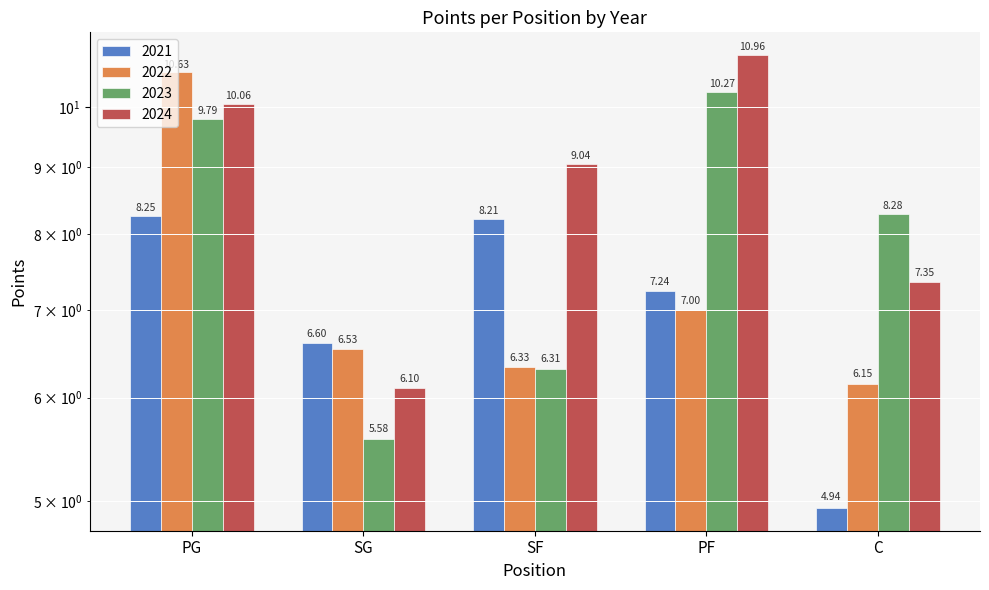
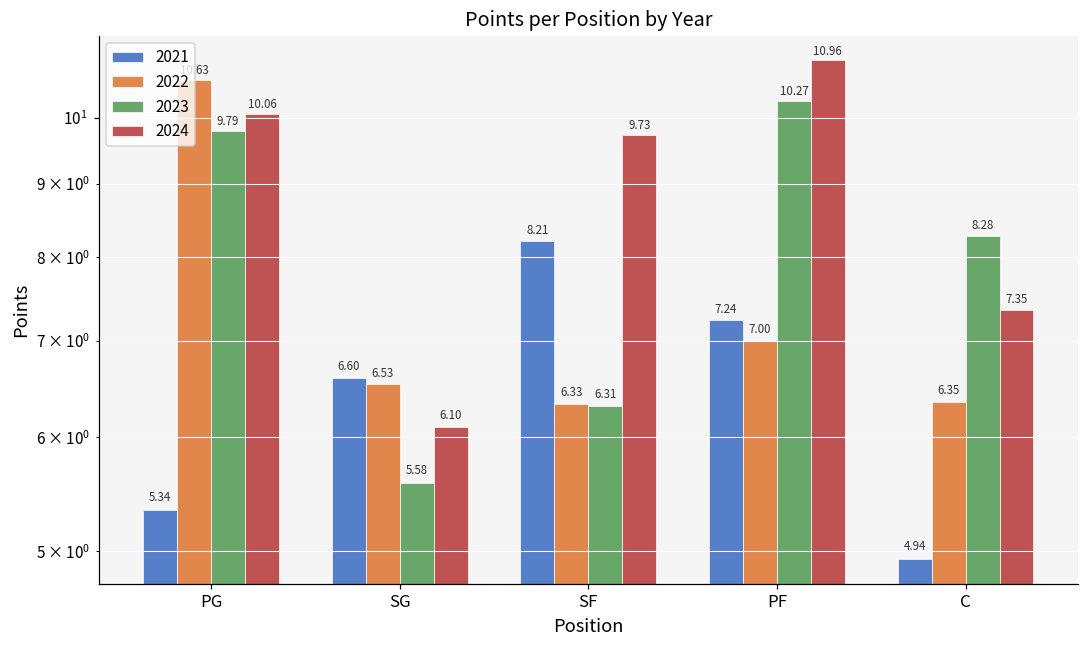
2021, PG: 8.25 -> 5.34
2024, SF: 9.04 -> 9.73
2022, C: 6.15 -> 6.35
